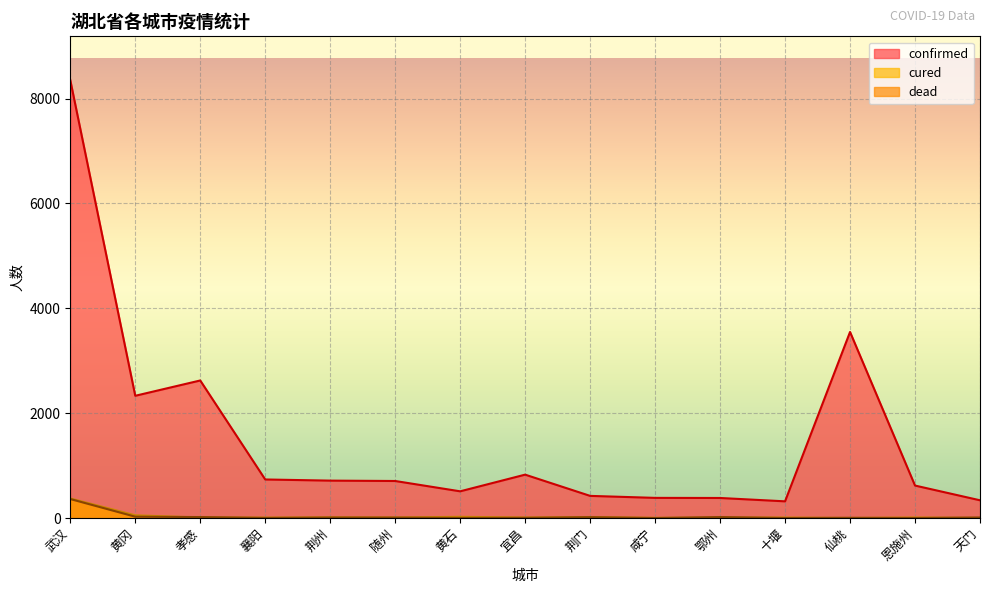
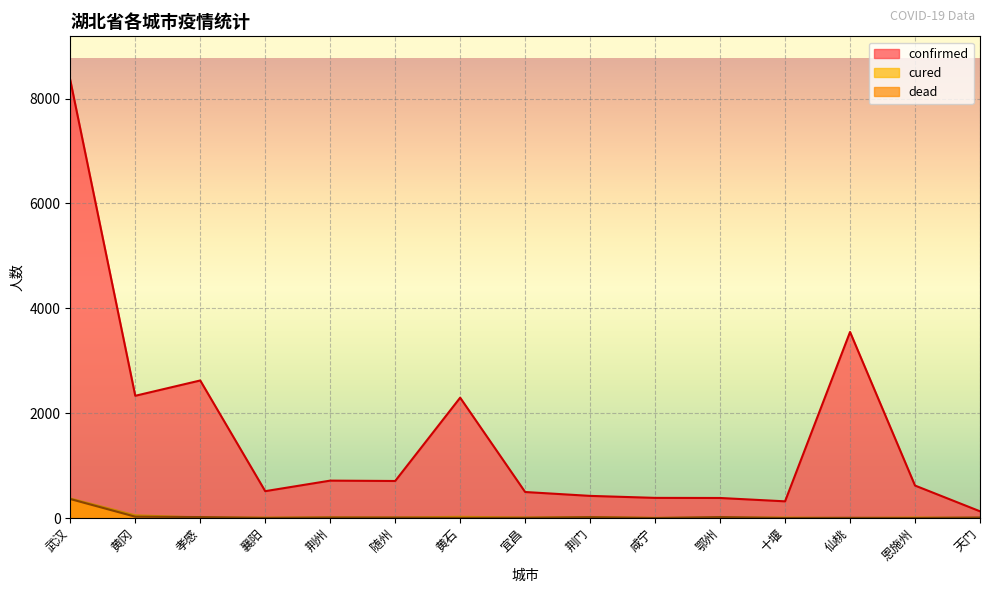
confirmed, 襄阳: 700 -> 500
confirmed, 黄石: 500 -> 2300
confirmed, 宜昌: 800 -> 500
confirmed, 天门: 300 -> 100
